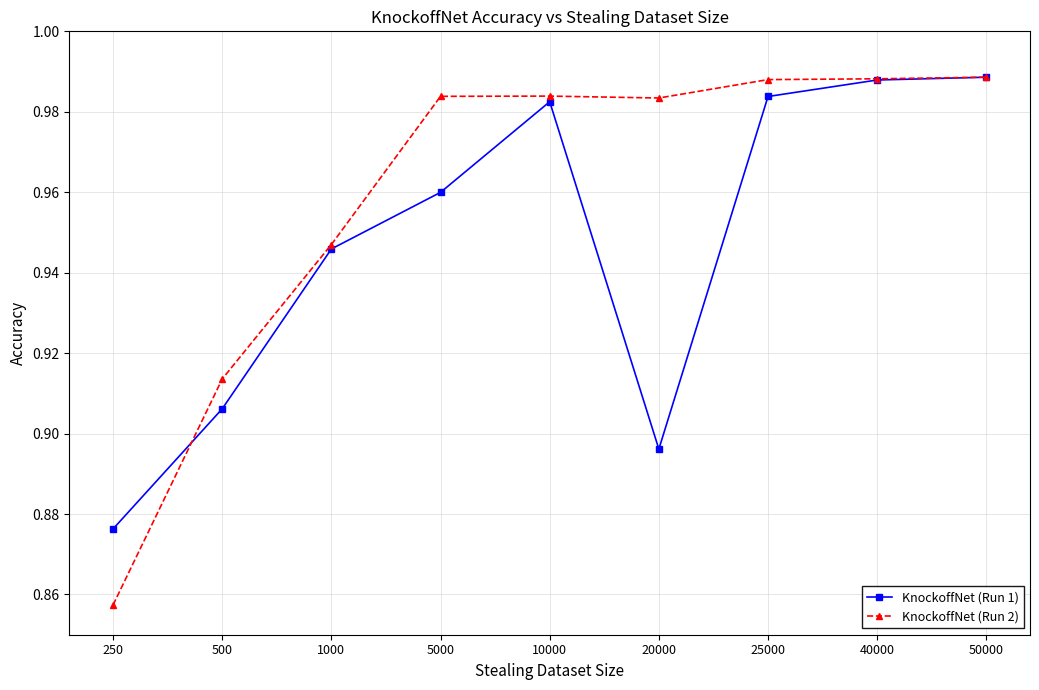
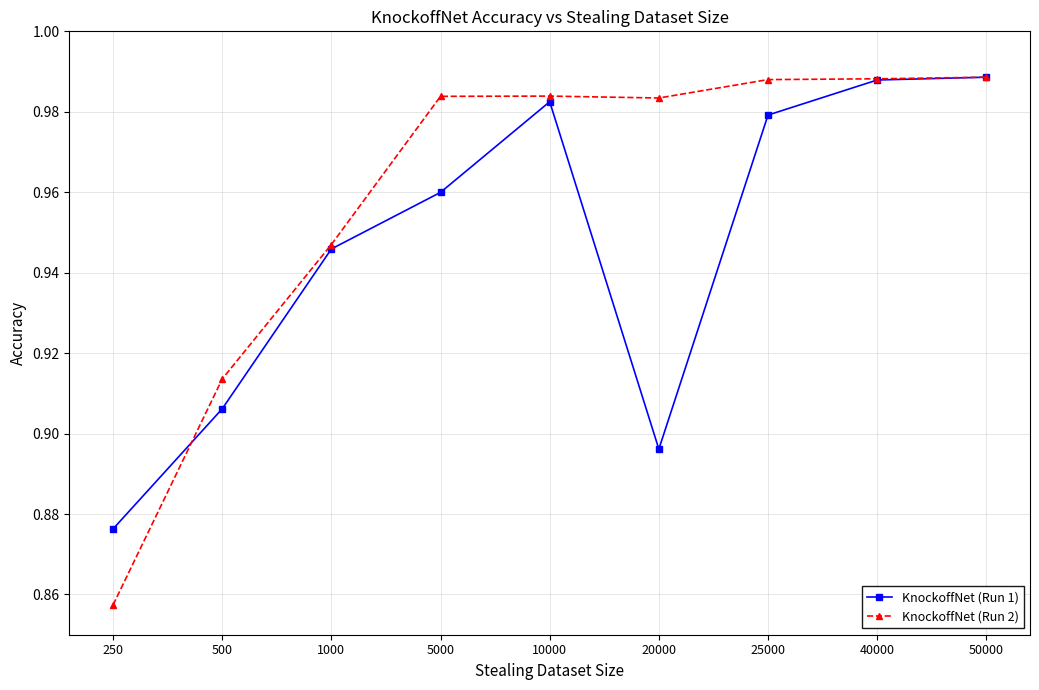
KnockoffNet (Run 1), 25000: 0.984 -> 0.979
